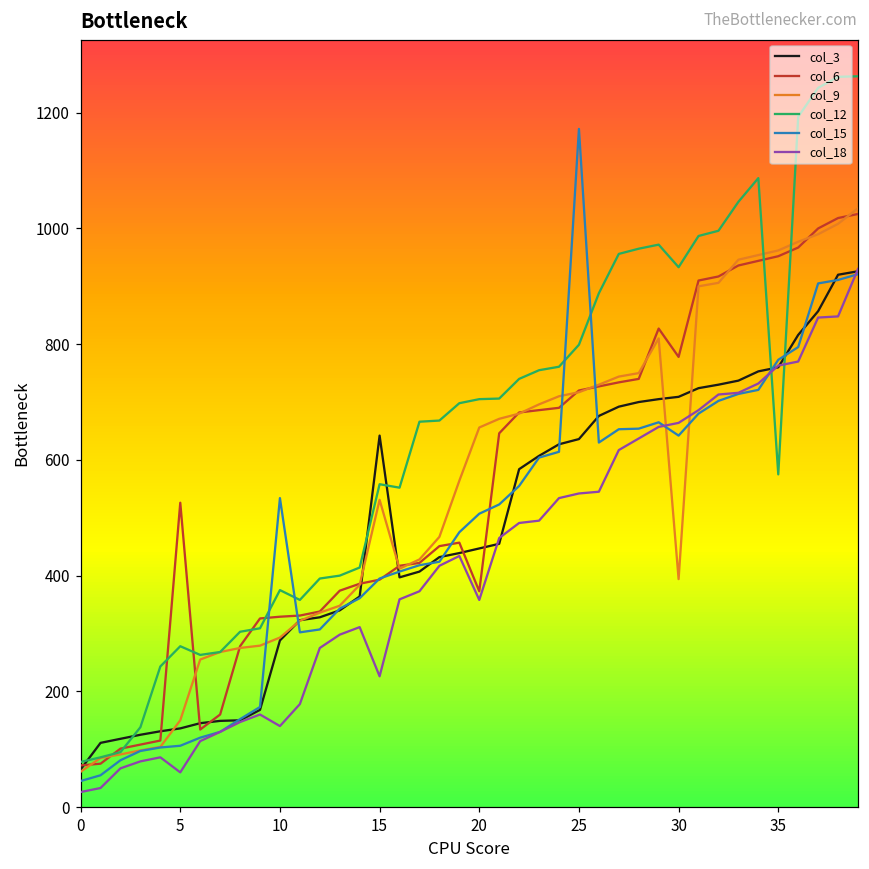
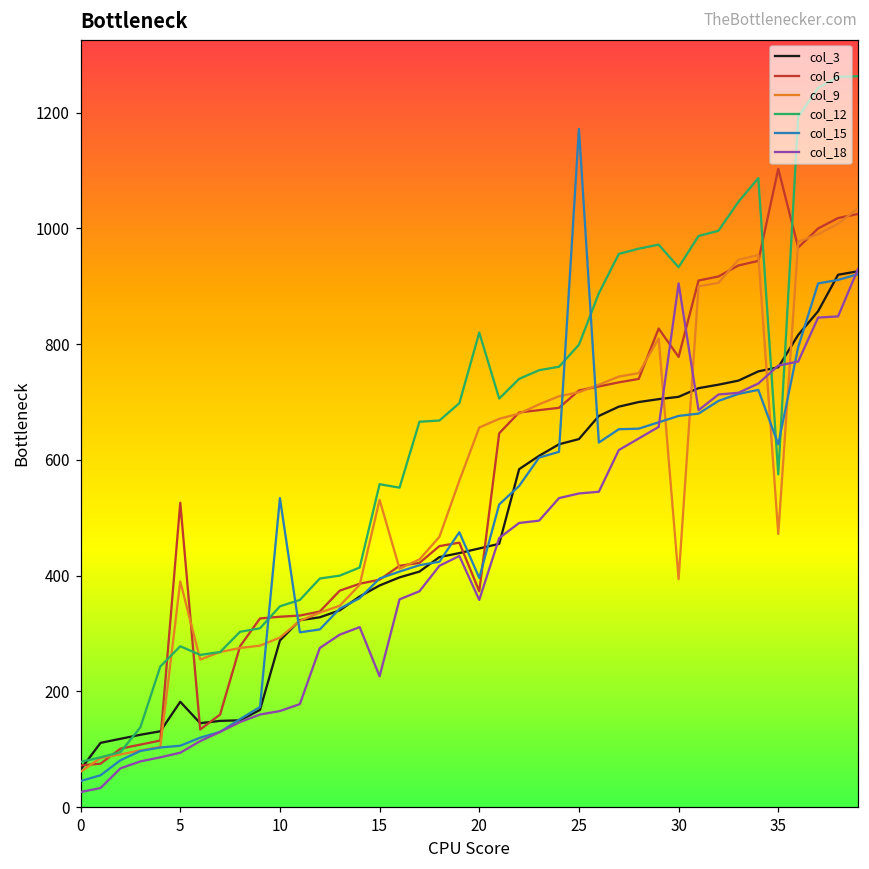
col_3, 5: 140 -> 180
col_9, 5: 150 -> 390
col_18, 5: 60 -> 90
col_12, 10: 380 -> 350
col_18, 10: 140 -> 170
col_3, 15: 640 -> 380
col_12, 20: 710 -> 820
col_15, 20: 510 -> 400
col_15, 30: 640 -> 680
col_18, 30: 660 -> 910
col_6, 35: 950 -> 1100
col_9, 35: 960 -> 470
col_15, 35: 770 -> 630
